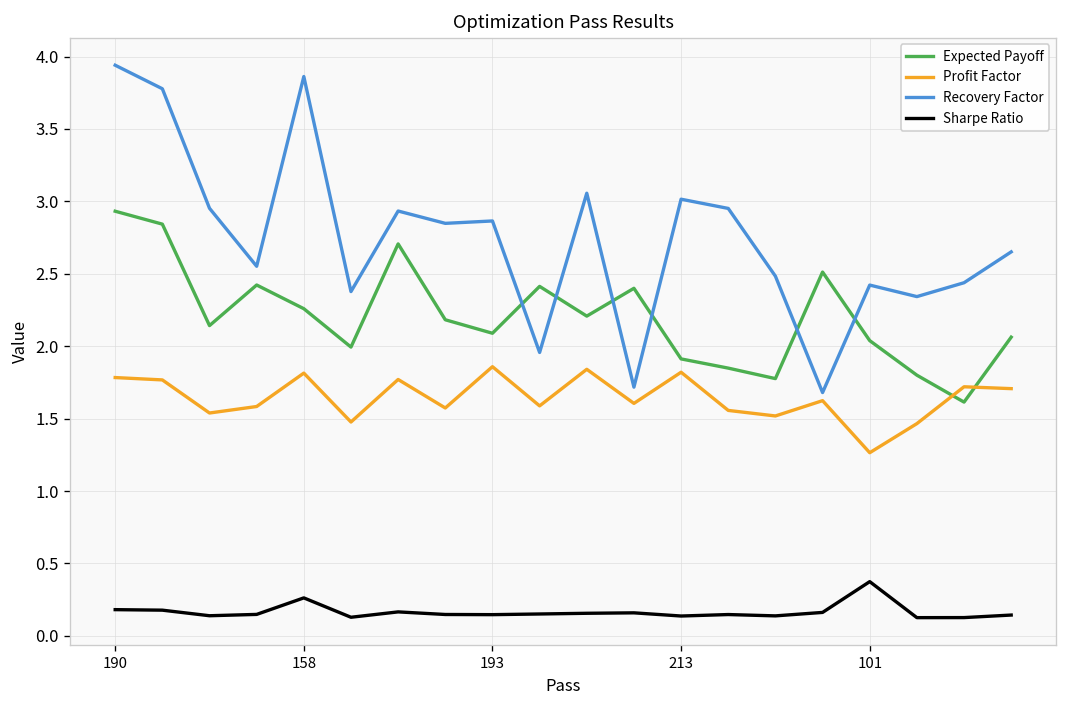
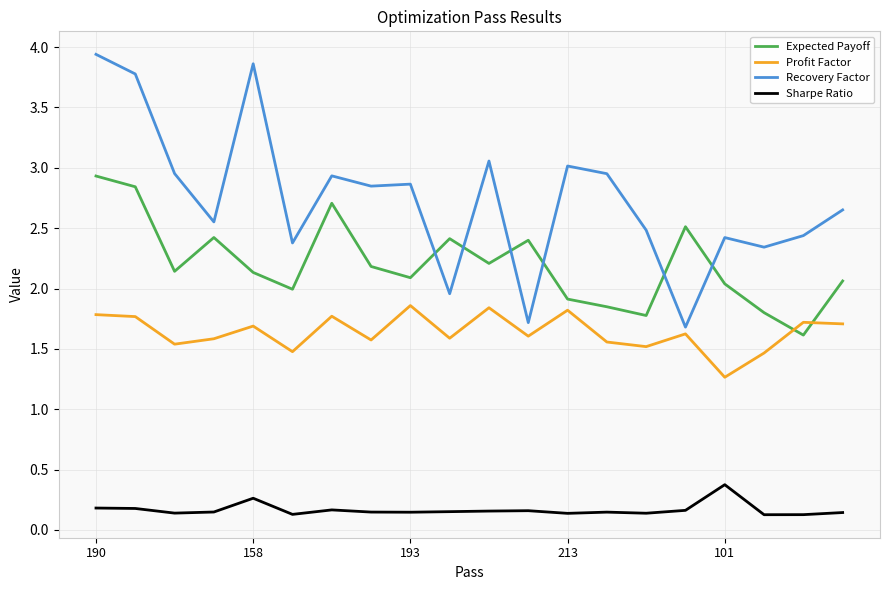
Expected Payoff, 158: 2.26 -> 2.13
Profit Factor, 158: 1.81 -> 1.69
